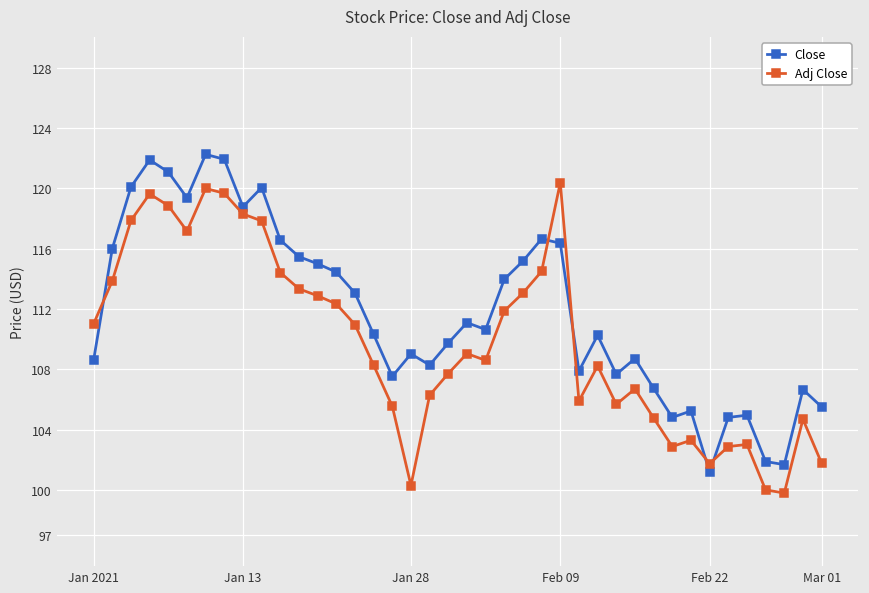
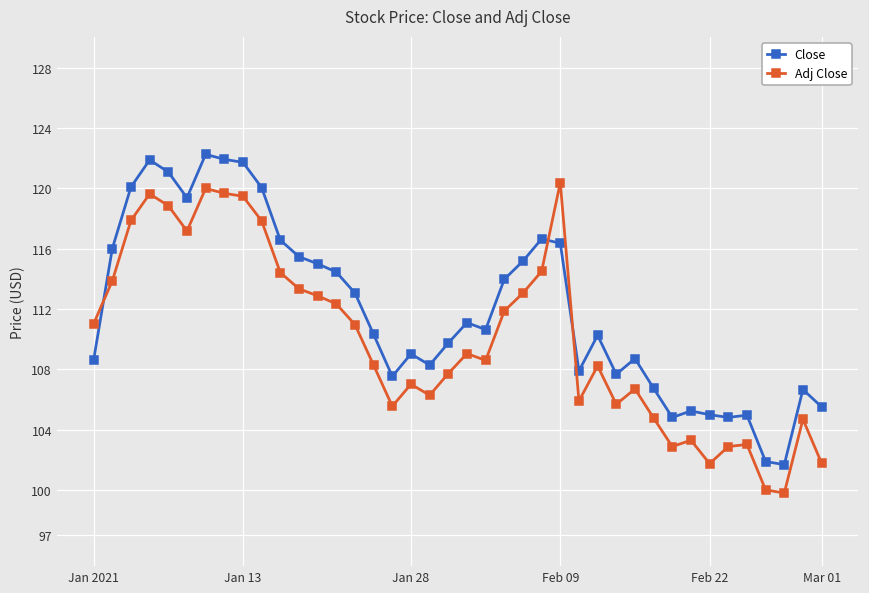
Close, Jan 13: 118.8 -> 121.7
Adj Close, Jan 13: 118.3 -> 119.5
Adj Close, Jan 28: 100.3 -> 107.0
Close, Feb 22: 101.2 -> 105.0
